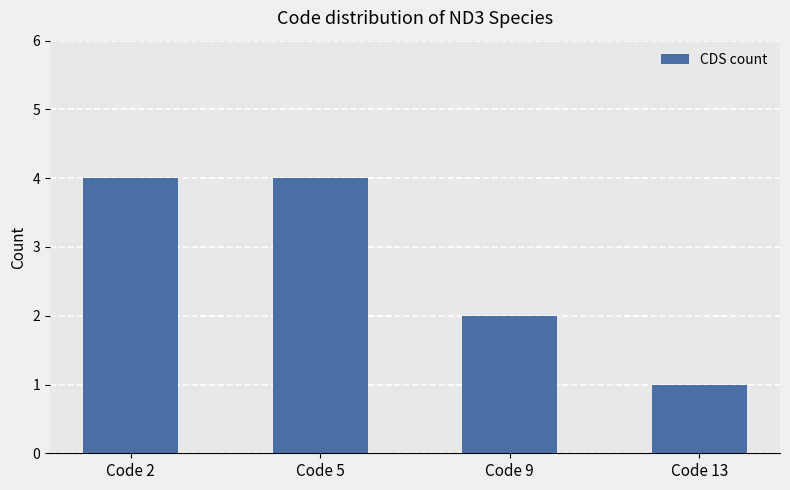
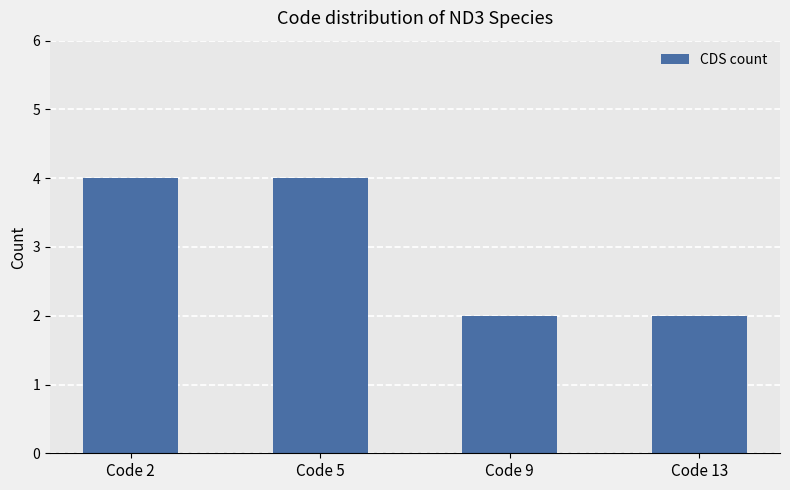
Code 13: 1 -> 2
